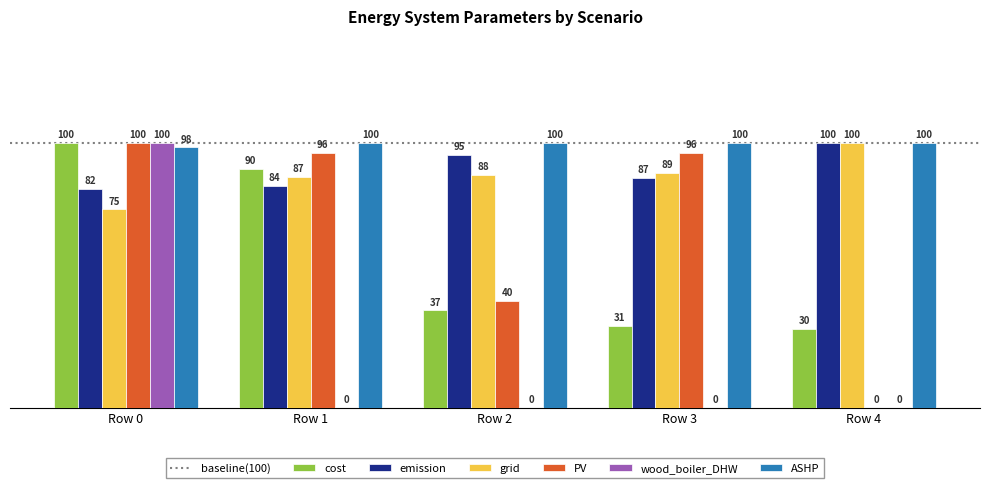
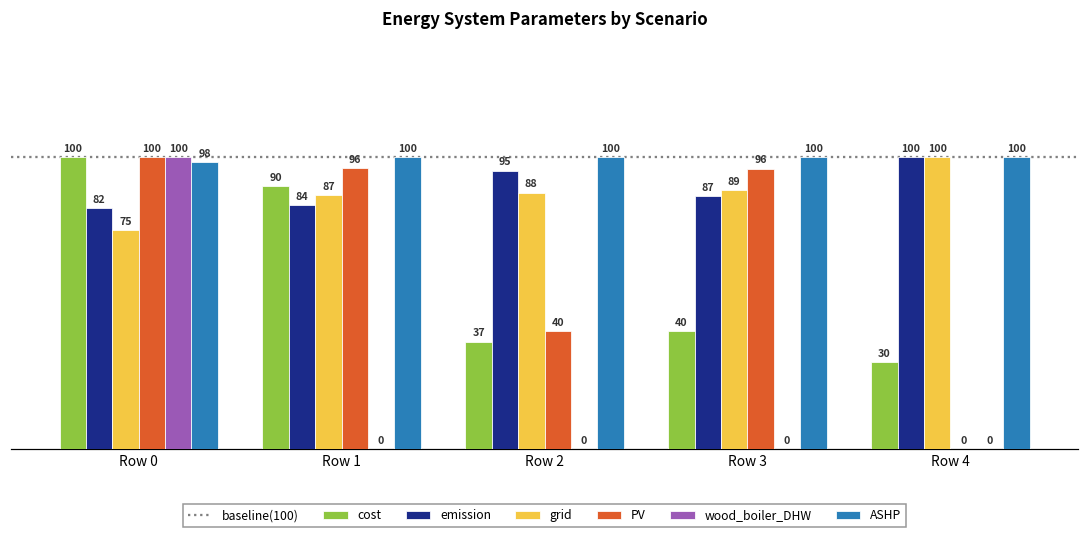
cost, Row 3: 31 -> 40
